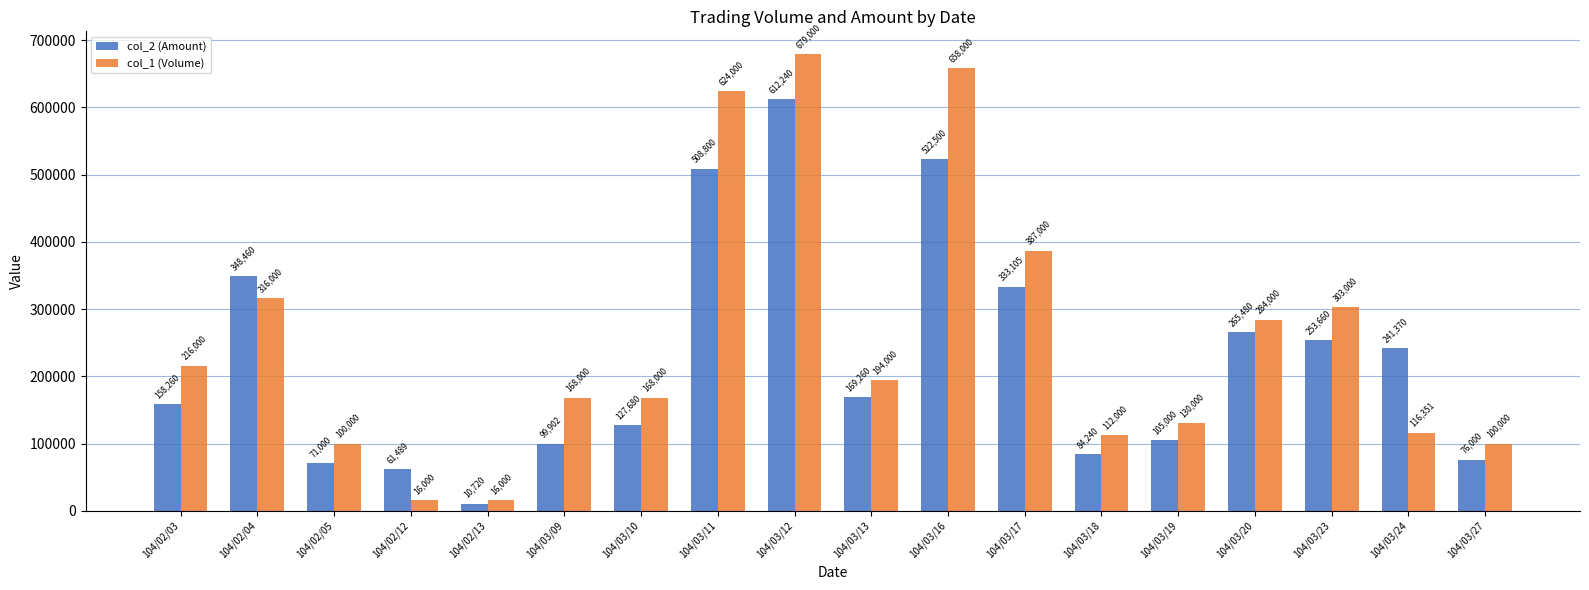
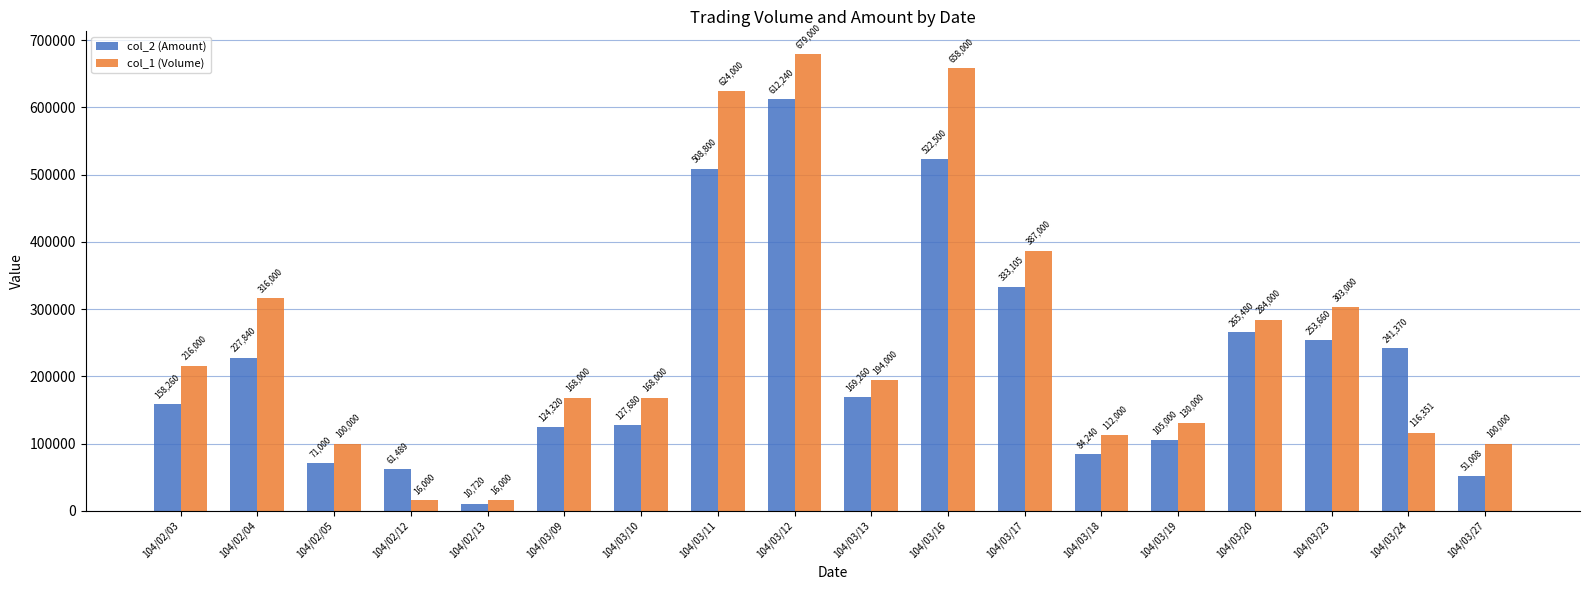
col_2 (Amount), 104/02/04: 348,460 -> 227,840
col_2 (Amount), 104/03/09: 99,902 -> 124,320
col_2 (Amount), 104/03/27: 76,000 -> 51,008
